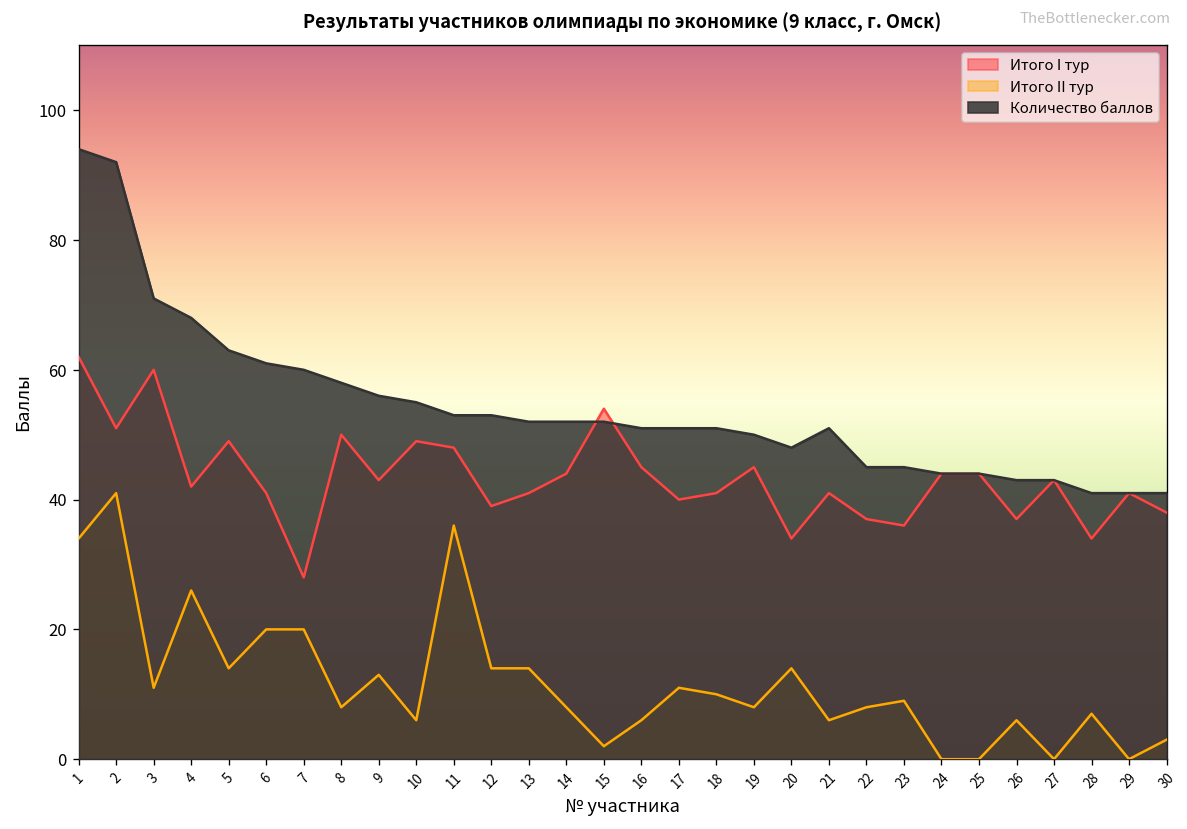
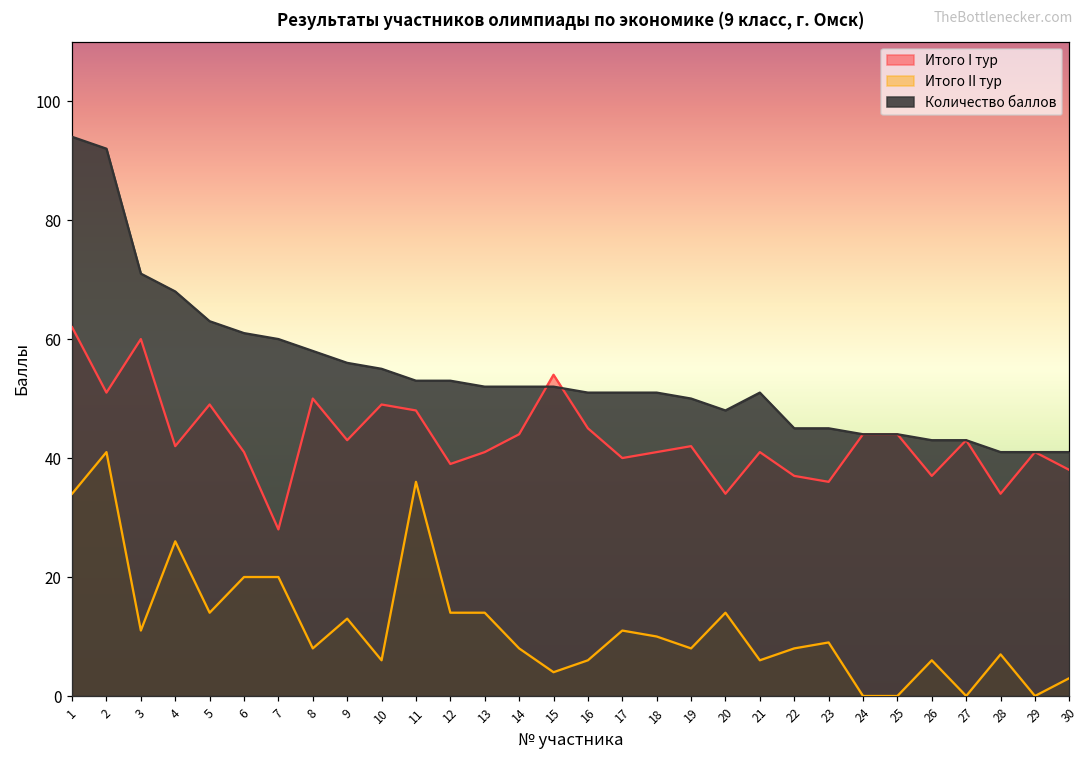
Итого II тур, 15: 2 -> 4
Итого I тур, 19: 45 -> 42
